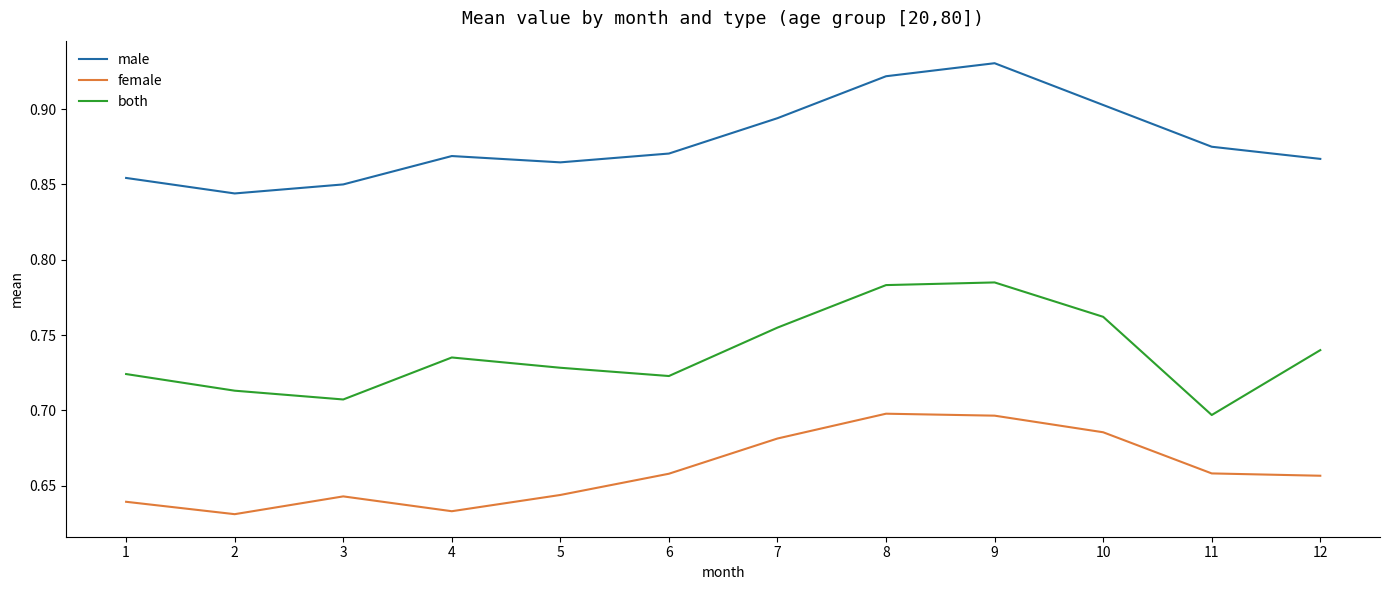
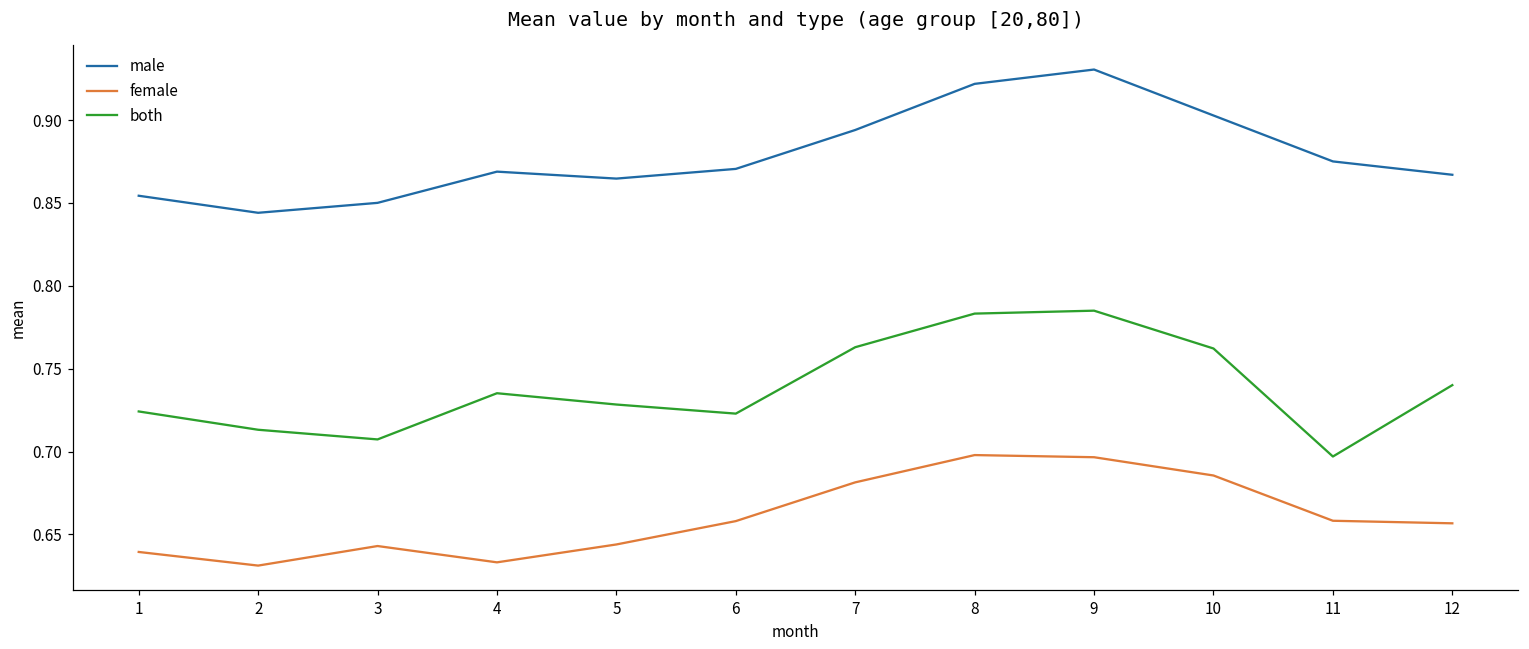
both, 7: 0.755 -> 0.763
